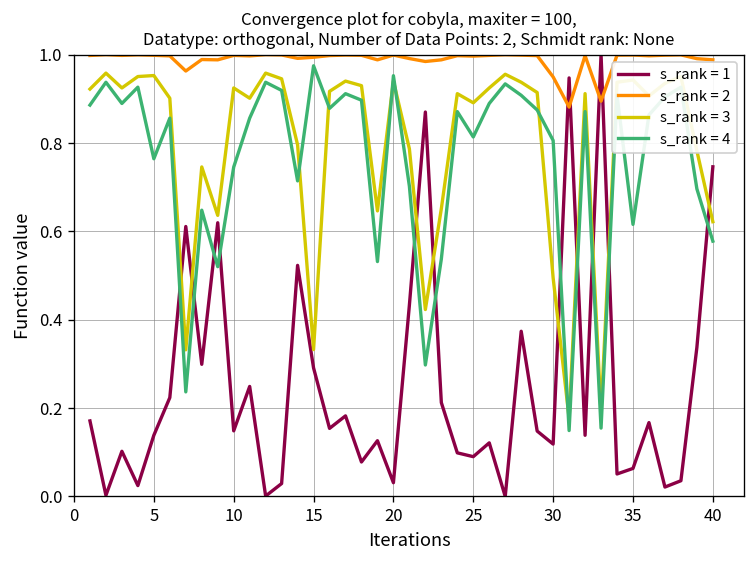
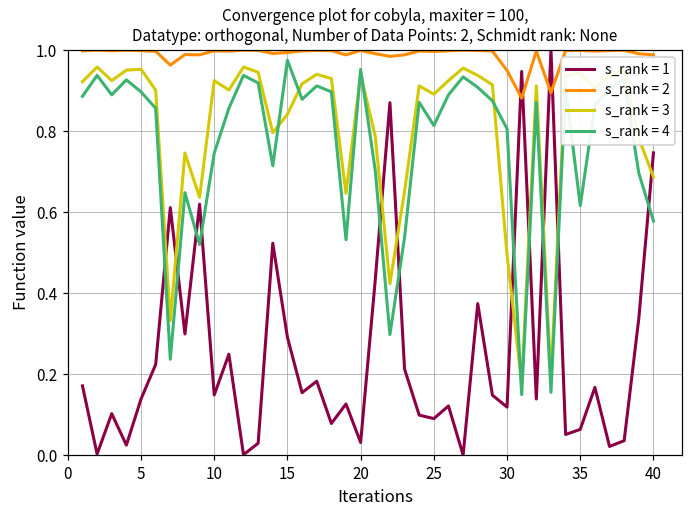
s_rank = 4, 5: 0.76 -> 0.90
s_rank = 3, 15: 0.33 -> 0.84
s_rank = 3, 40: 0.62 -> 0.69
